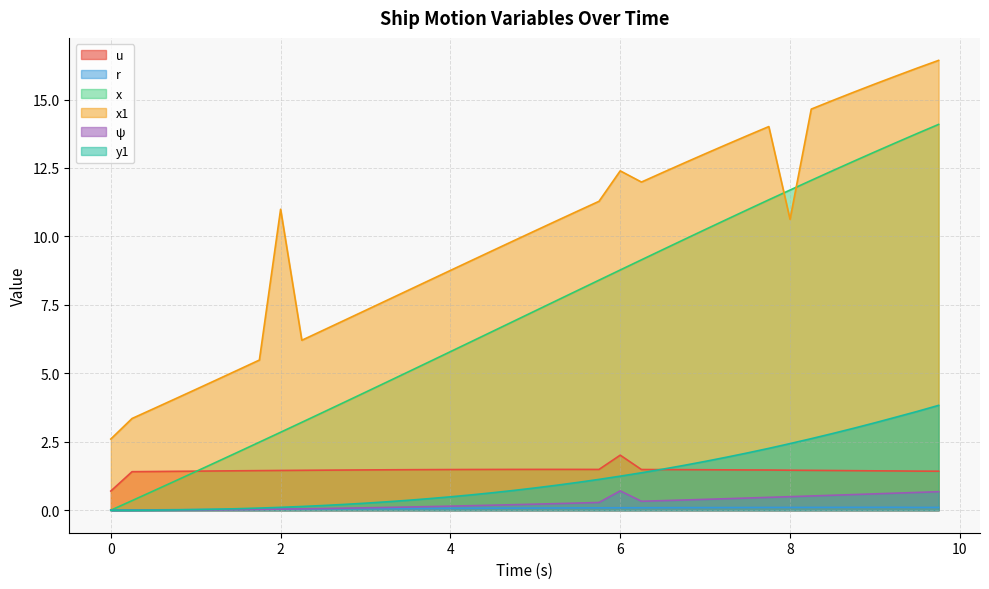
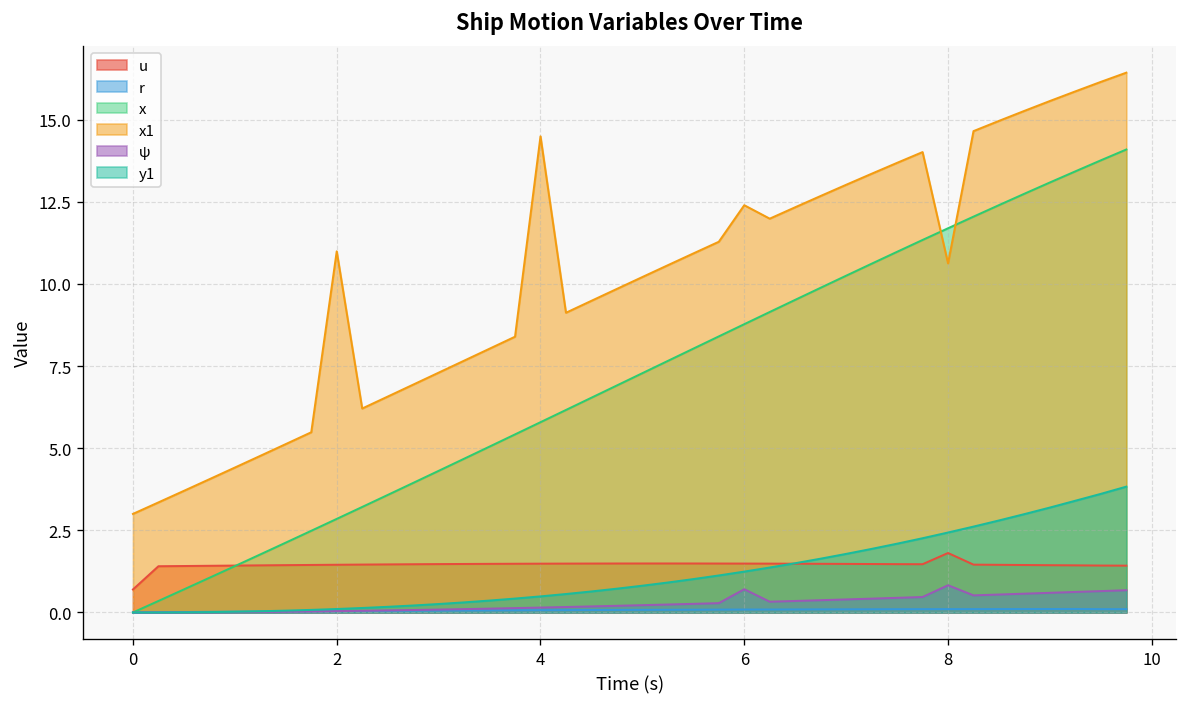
x1, 0: 2.6 -> 3.0
x1, 4: 8.8 -> 14.5
u, 6: 2.0 -> 1.5
u, 8: 1.5 -> 1.8
ψ, 8: 0.5 -> 0.8
